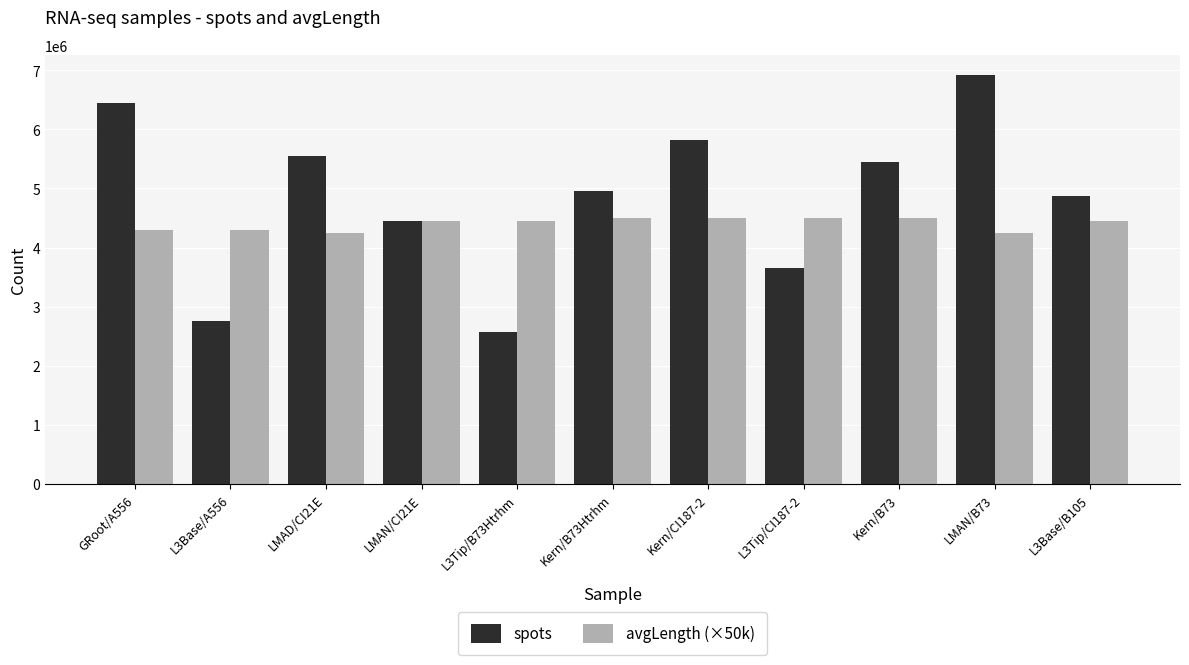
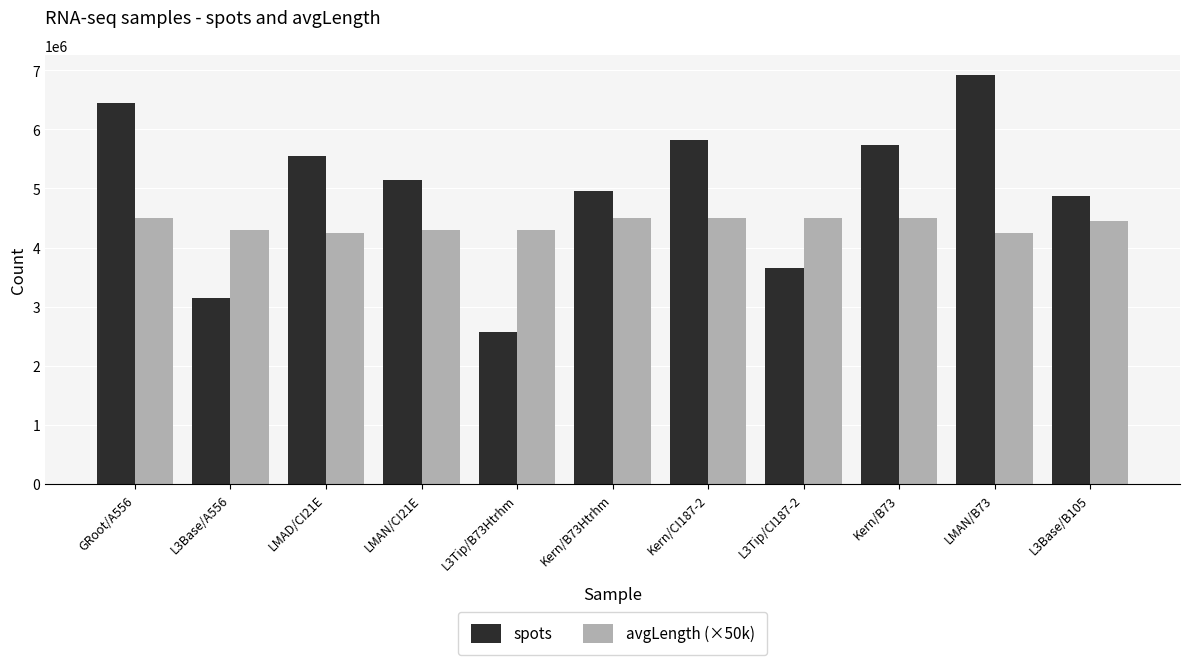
avgLength (×50k), GRoot/A556: 4300000 -> 4500000
spots, L3Base/A556: 2800000 -> 3200000
spots, LMAN/CI21E: 4400000 -> 5100000
avgLength (×50k), LMAN/CI21E: 4500000 -> 4300000
avgLength (×50k), L3Tip/B73Htrhm: 4500000 -> 4300000
spots, Kern/B73: 5400000 -> 5700000
